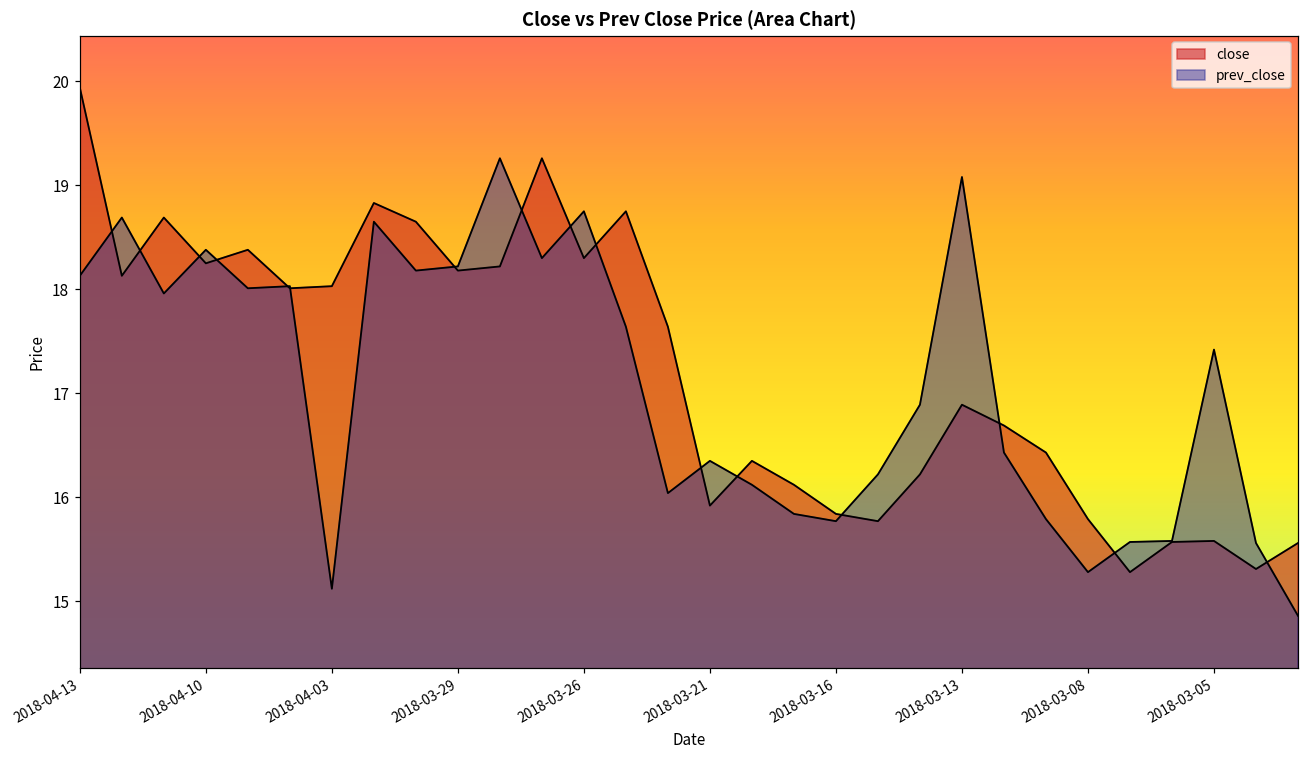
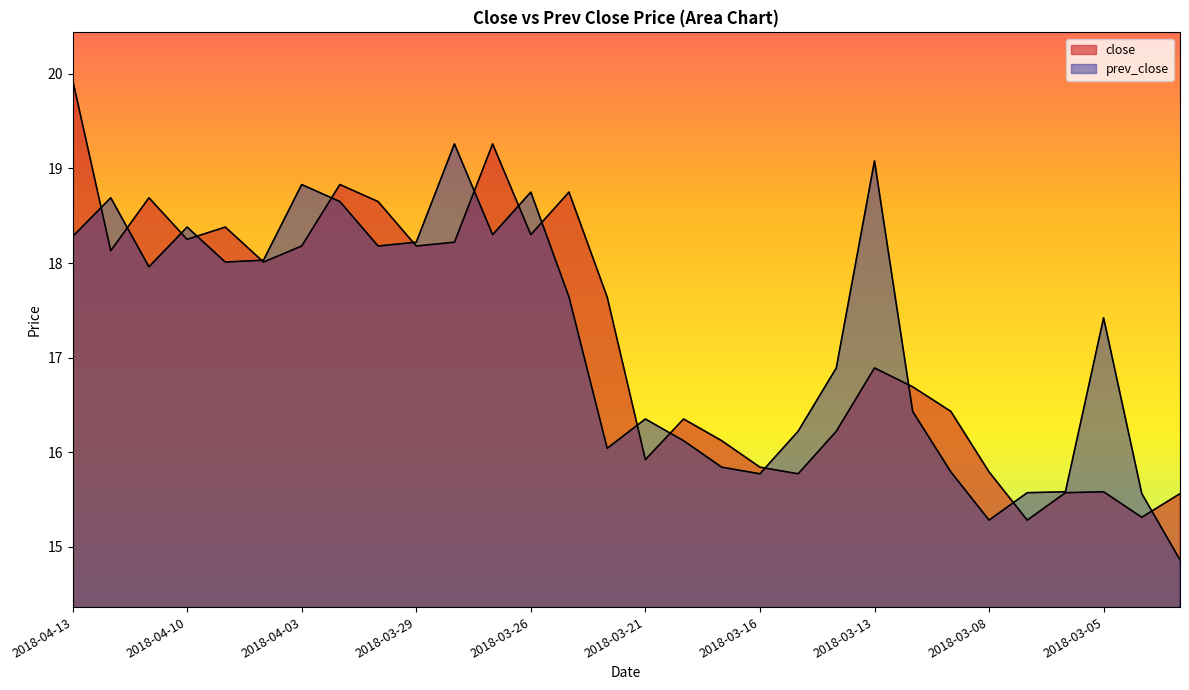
prev_close, 2018-04-13: 18.1 -> 18.3
close, 2018-04-03: 18.0 -> 18.2
prev_close, 2018-04-03: 15.1 -> 18.8
